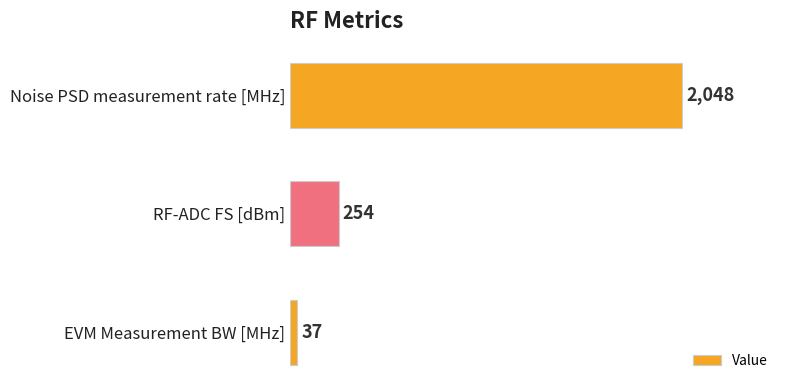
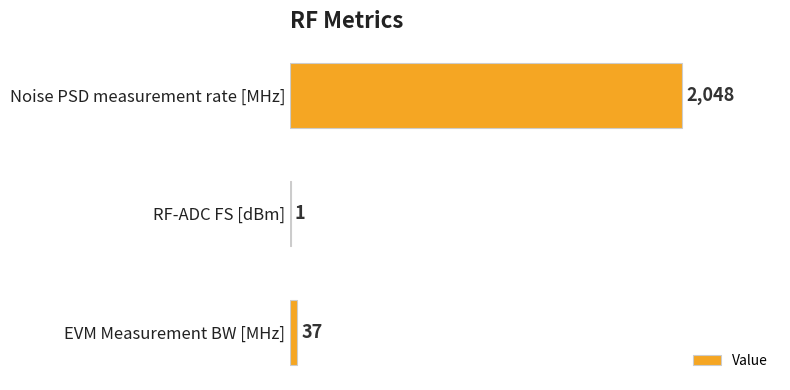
RF-ADC FS [dBm]: 254 -> 1
